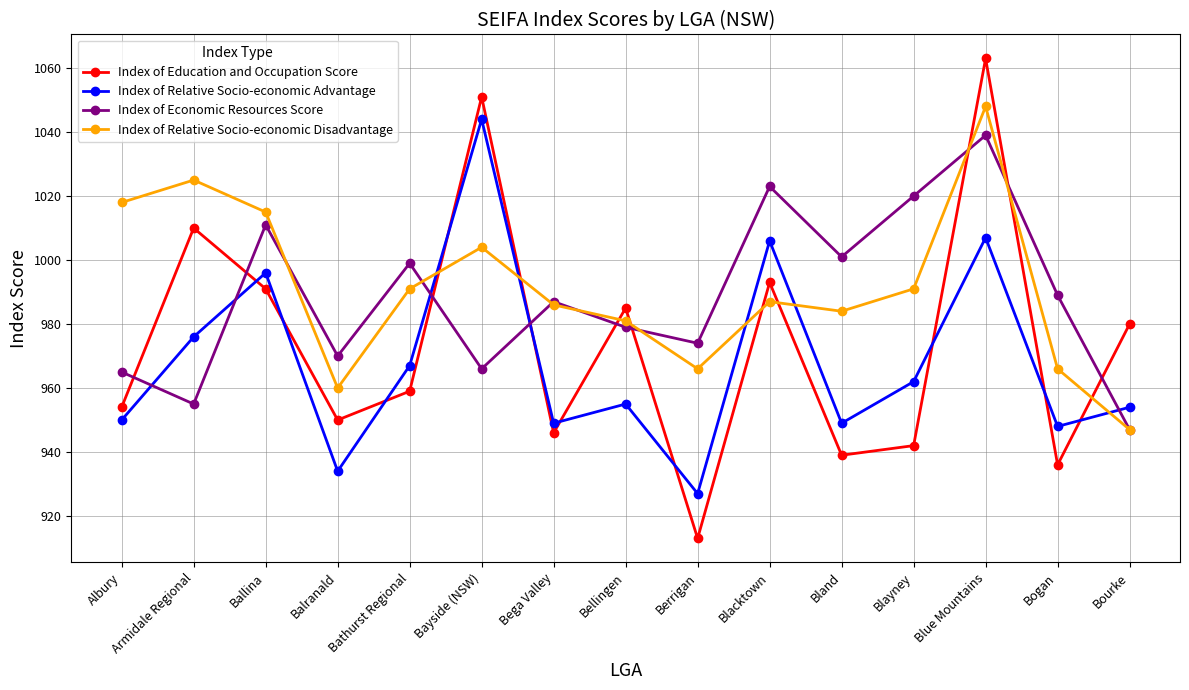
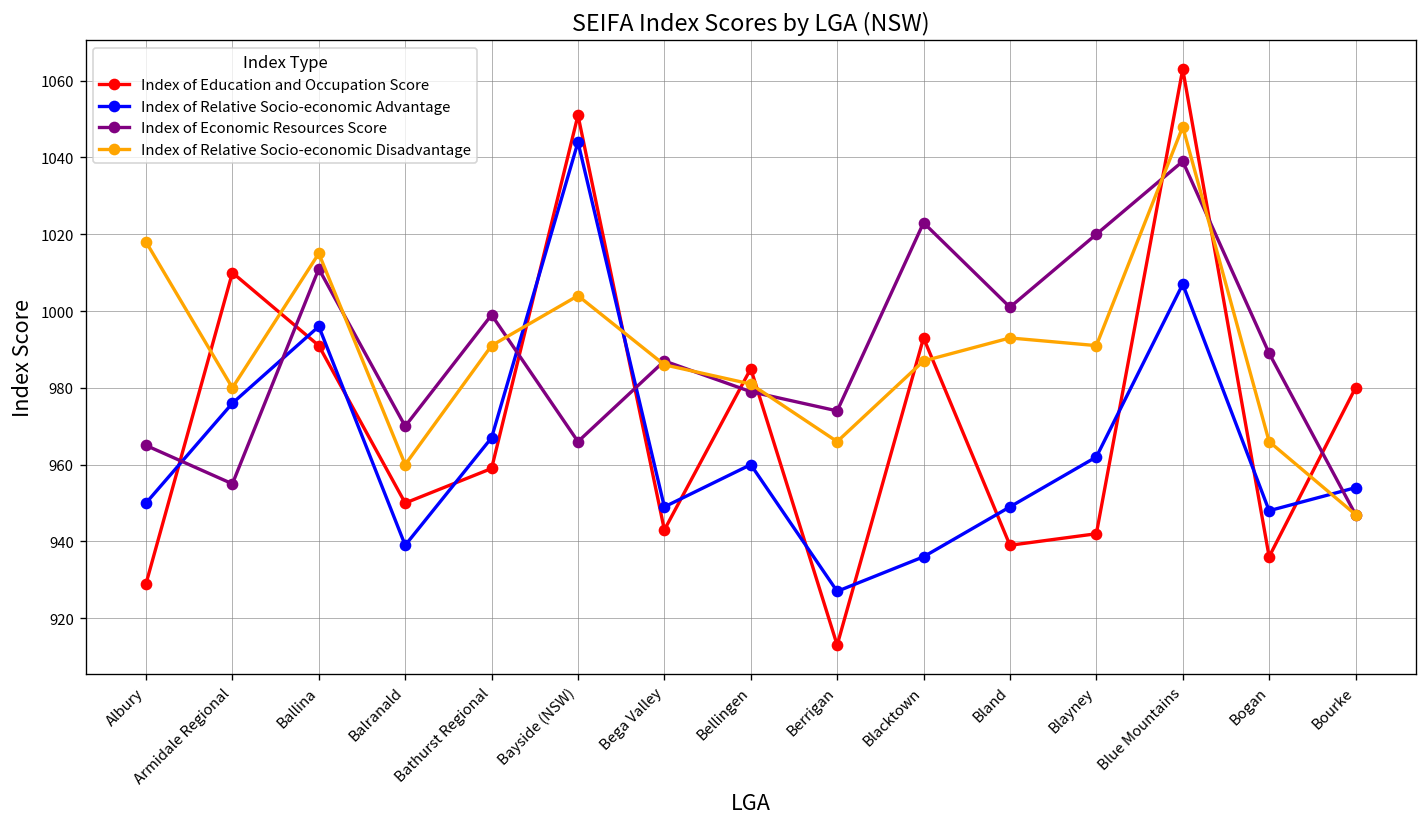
Index of Education and Occupation Score, Albury: 954 -> 929
Index of Relative Socio-economic Disadvantage, Armidale Regional: 1025 -> 980
Index of Relative Socio-economic Advantage, Balranald: 934 -> 939
Index of Education and Occupation Score, Bega Valley: 946 -> 943
Index of Relative Socio-economic Advantage, Bellingen: 955 -> 960
Index of Relative Socio-economic Advantage, Blacktown: 1006 -> 936
Index of Relative Socio-economic Disadvantage, Bland: 984 -> 993
